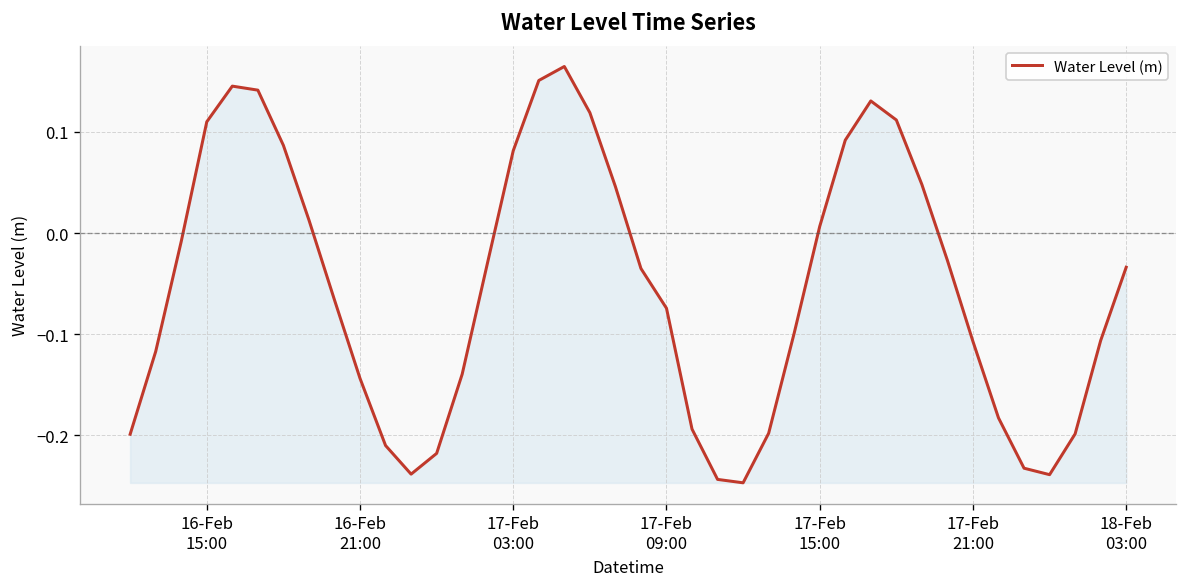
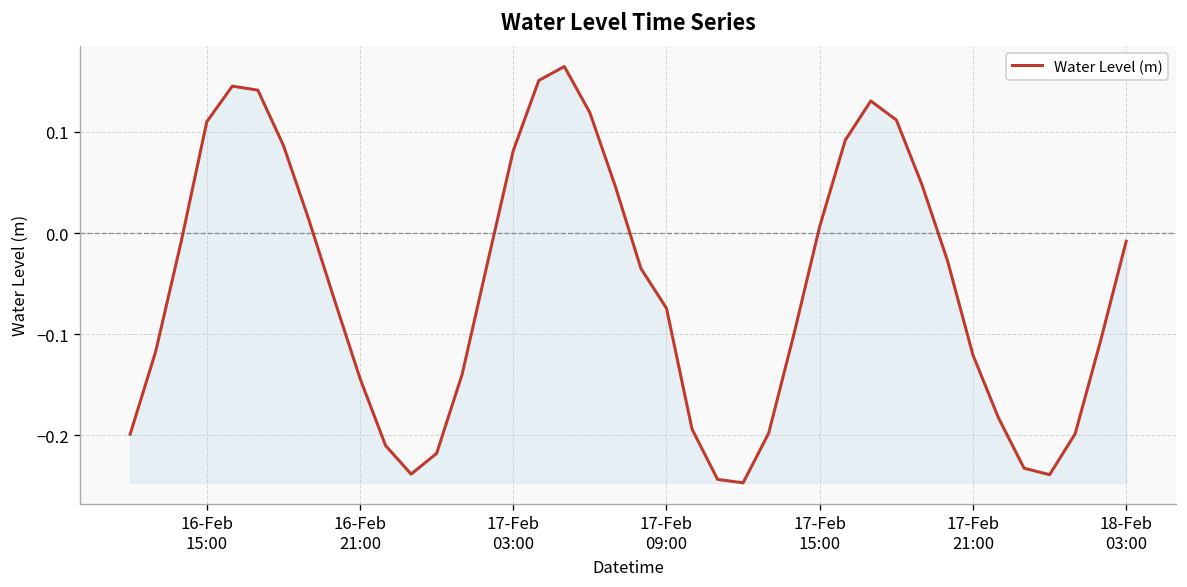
17-Feb 21:00: -0.11 -> -0.12
18-Feb 03:00: -0.03 -> -0.01
